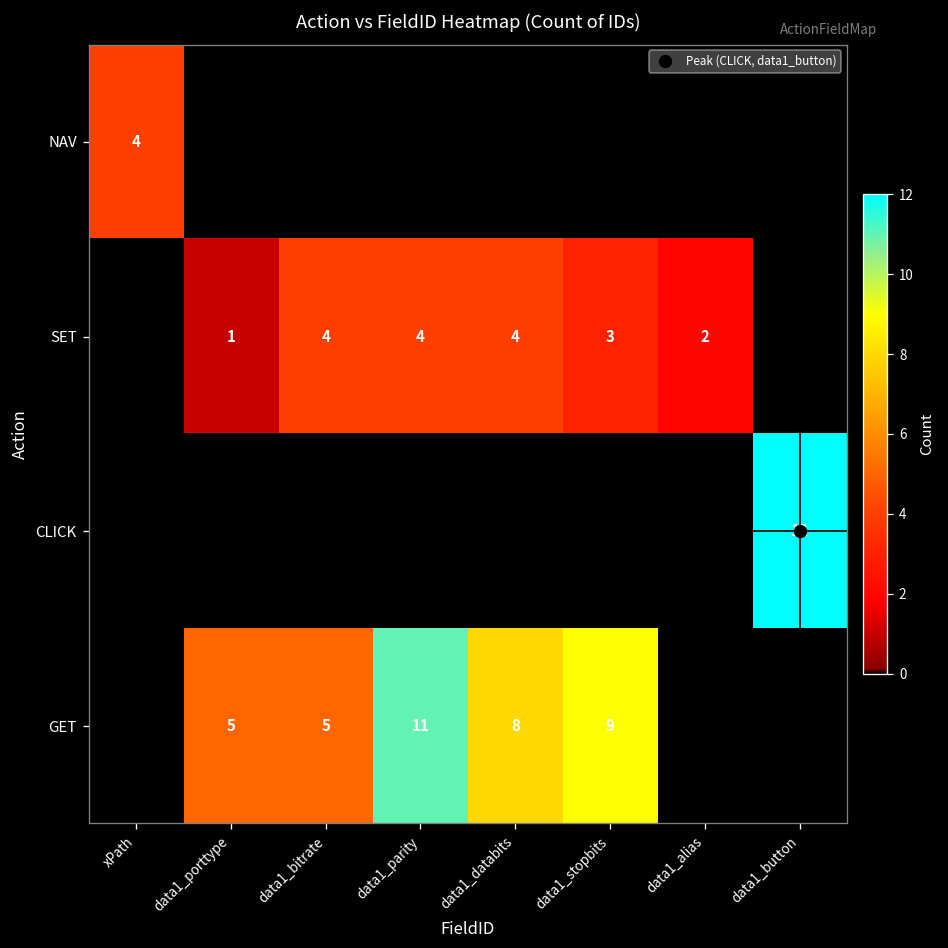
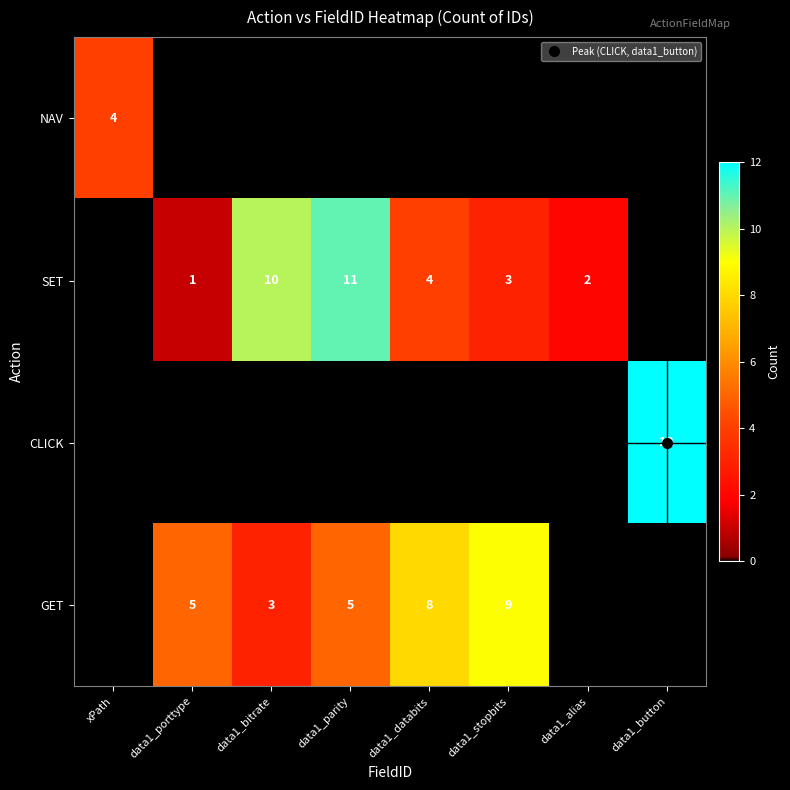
SET, data1_bitrate: 4 -> 10
SET, data1_parity: 4 -> 11
GET, data1_bitrate: 5 -> 3
GET, data1_parity: 11 -> 5
